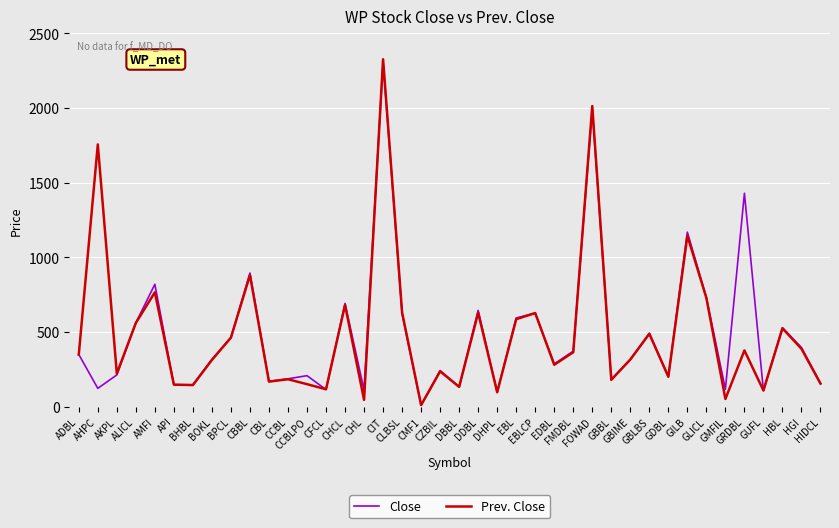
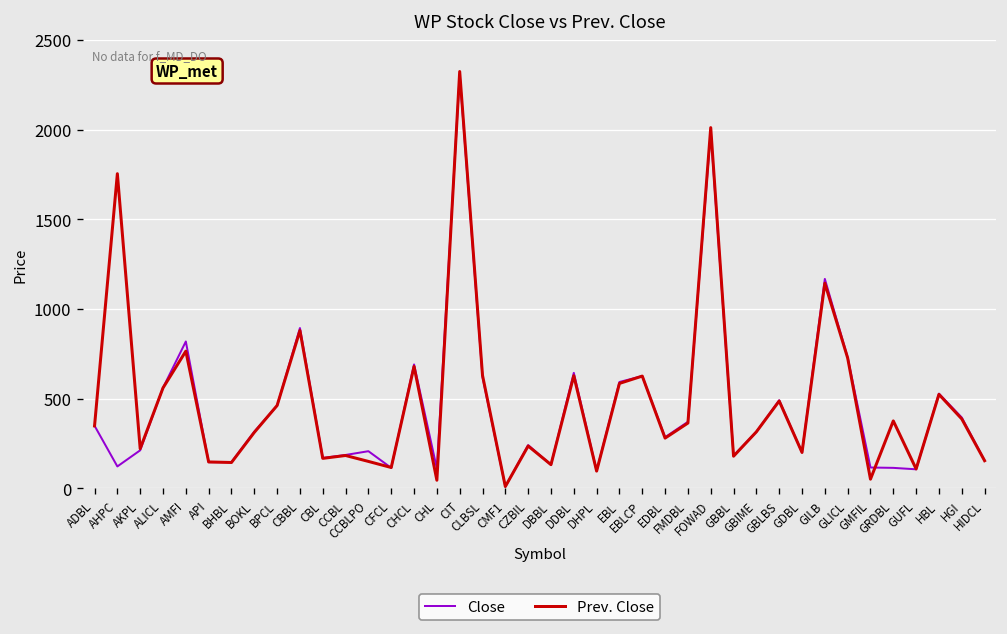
Close, GRDBL: 1430 -> 110
